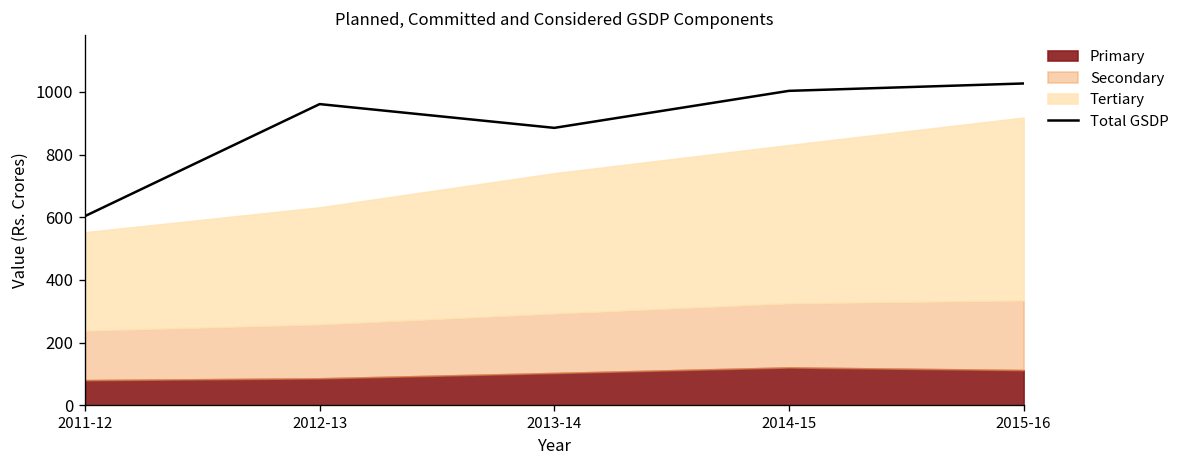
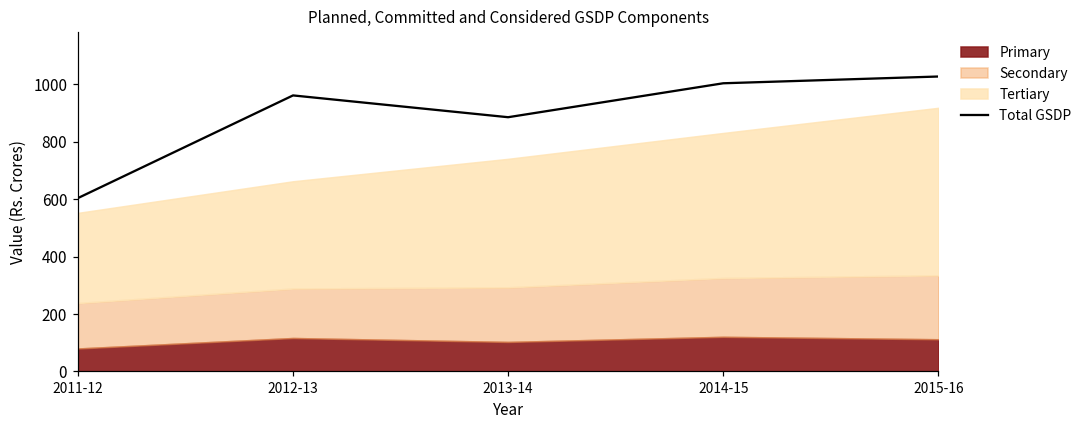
Primary, 2012-13: 90 -> 120
